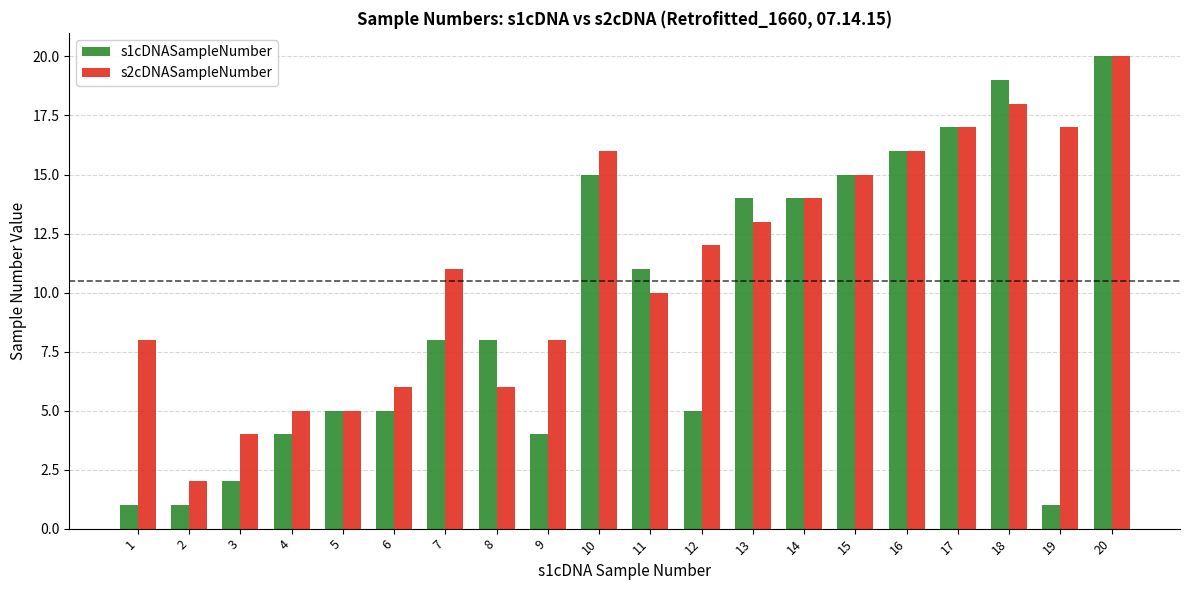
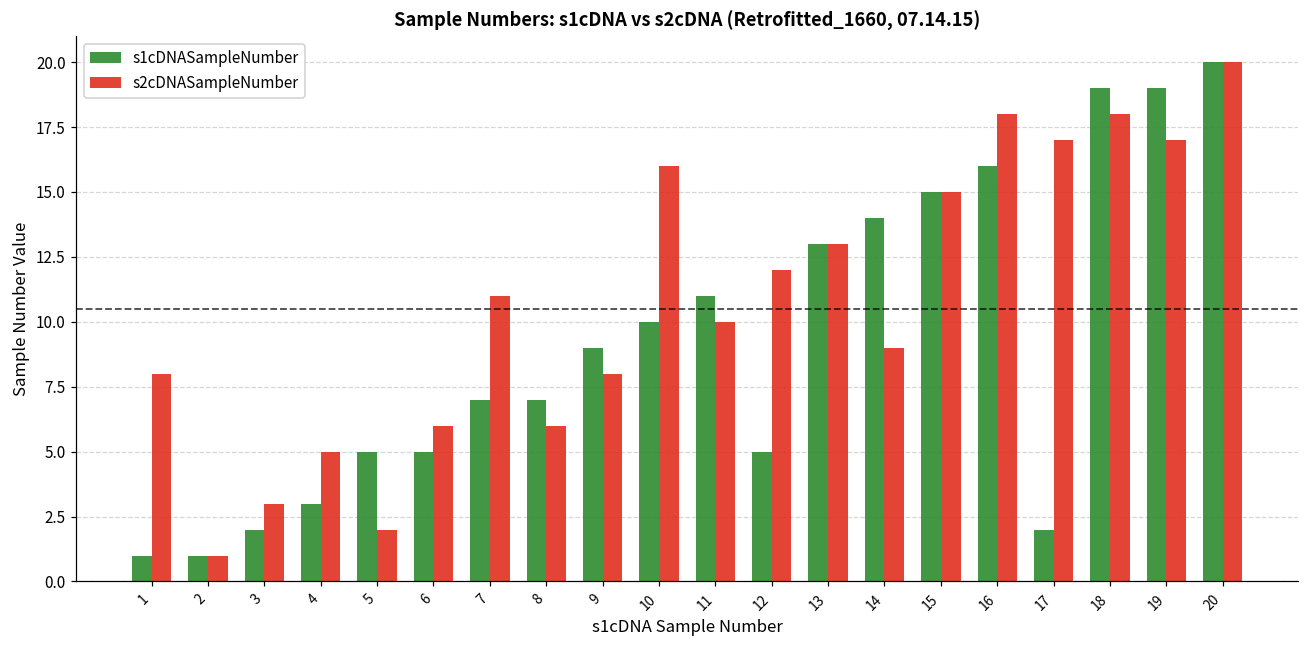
s2cDNASampleNumber, 2: 2 -> 1
s2cDNASampleNumber, 3: 4 -> 3
s1cDNASampleNumber, 4: 4 -> 3
s2cDNASampleNumber, 5: 5 -> 2
s1cDNASampleNumber, 7: 8 -> 7
s1cDNASampleNumber, 8: 8 -> 7
s1cDNASampleNumber, 9: 4 -> 9
s1cDNASampleNumber, 10: 15 -> 10
s1cDNASampleNumber, 13: 14 -> 13
s2cDNASampleNumber, 14: 14 -> 9
s2cDNASampleNumber, 16: 16 -> 18
s1cDNASampleNumber, 17: 17 -> 2
s1cDNASampleNumber, 19: 1 -> 19
